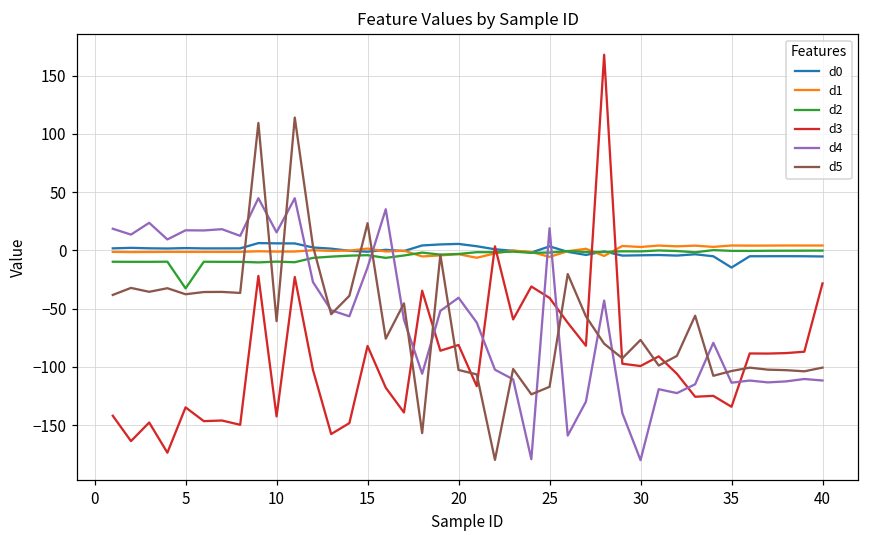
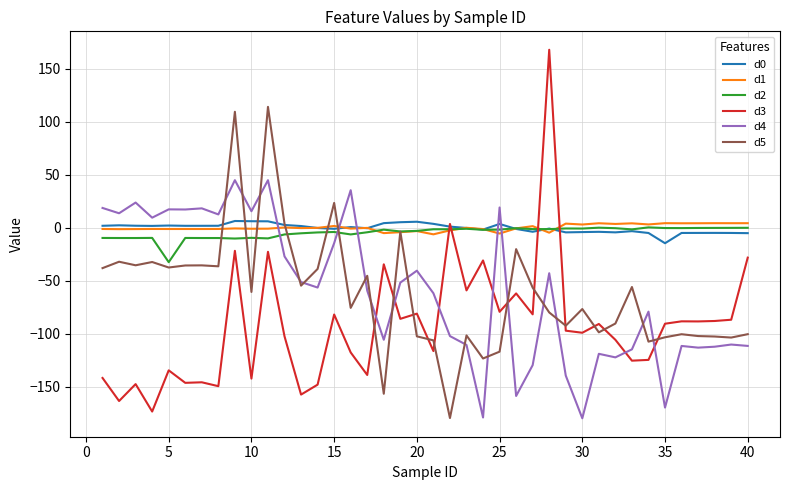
d3, 25: -41 -> -79
d3, 35: -134 -> -91
d4, 35: -114 -> -170
